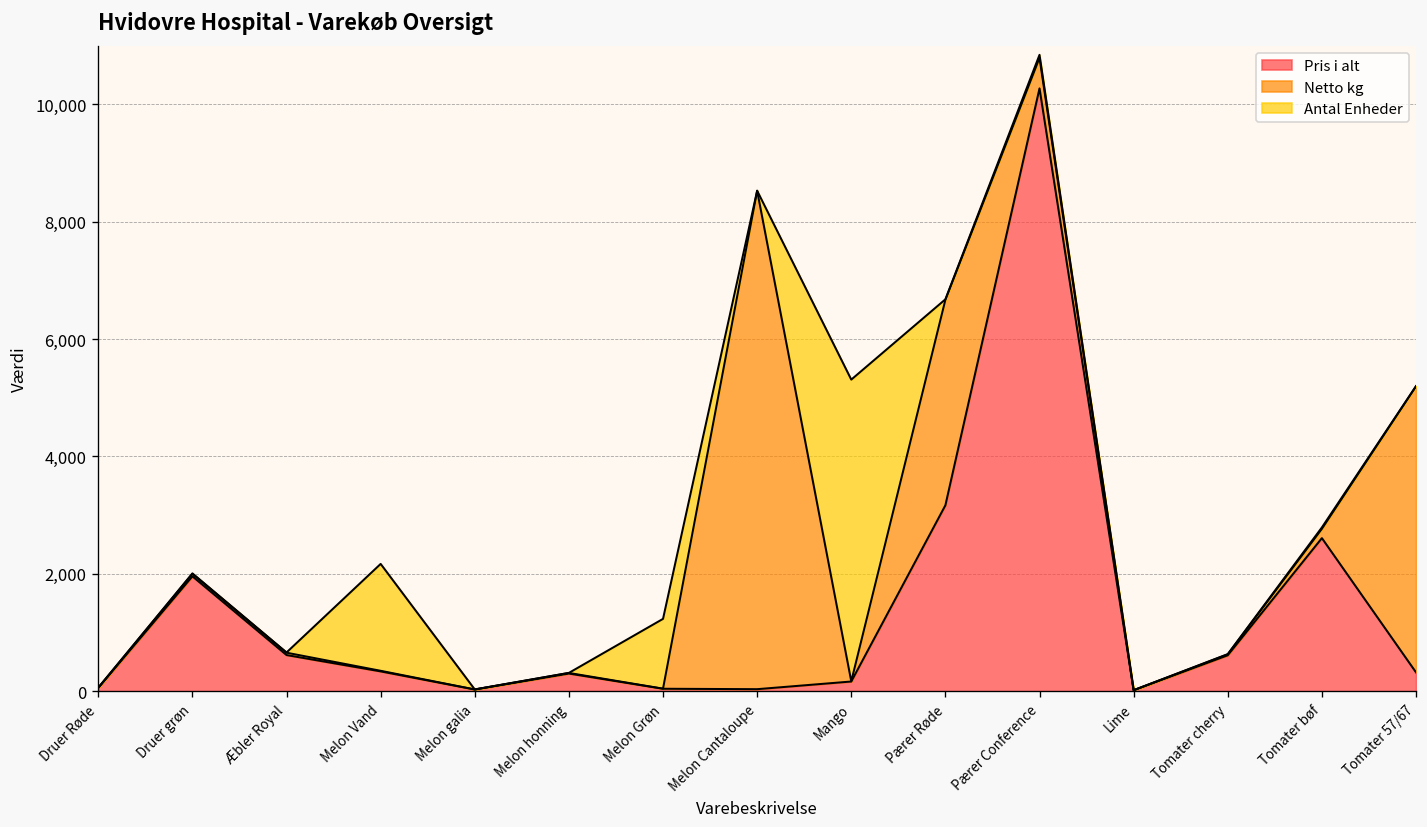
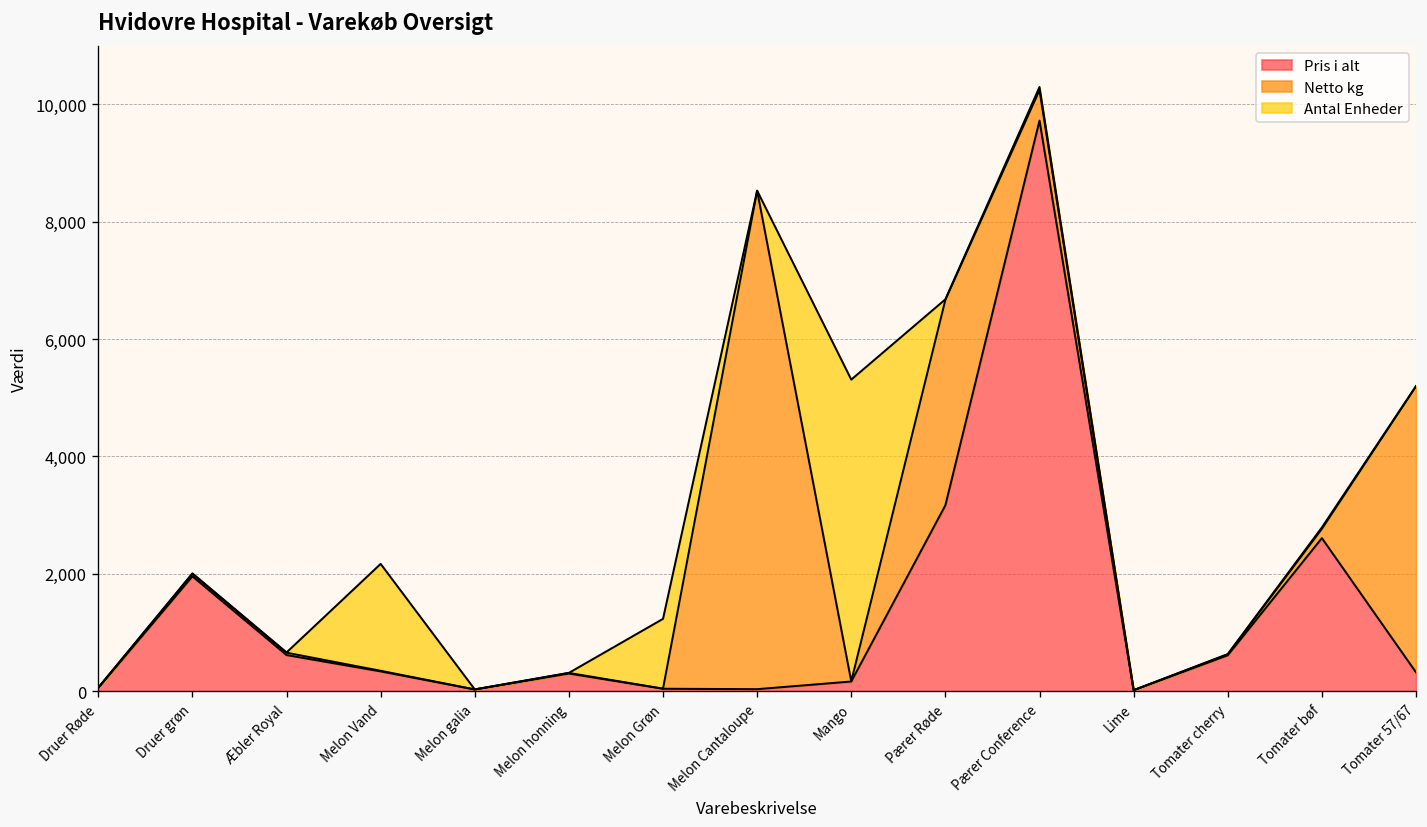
Pris i alt, Pærer Conference: 10,300 -> 9,700
